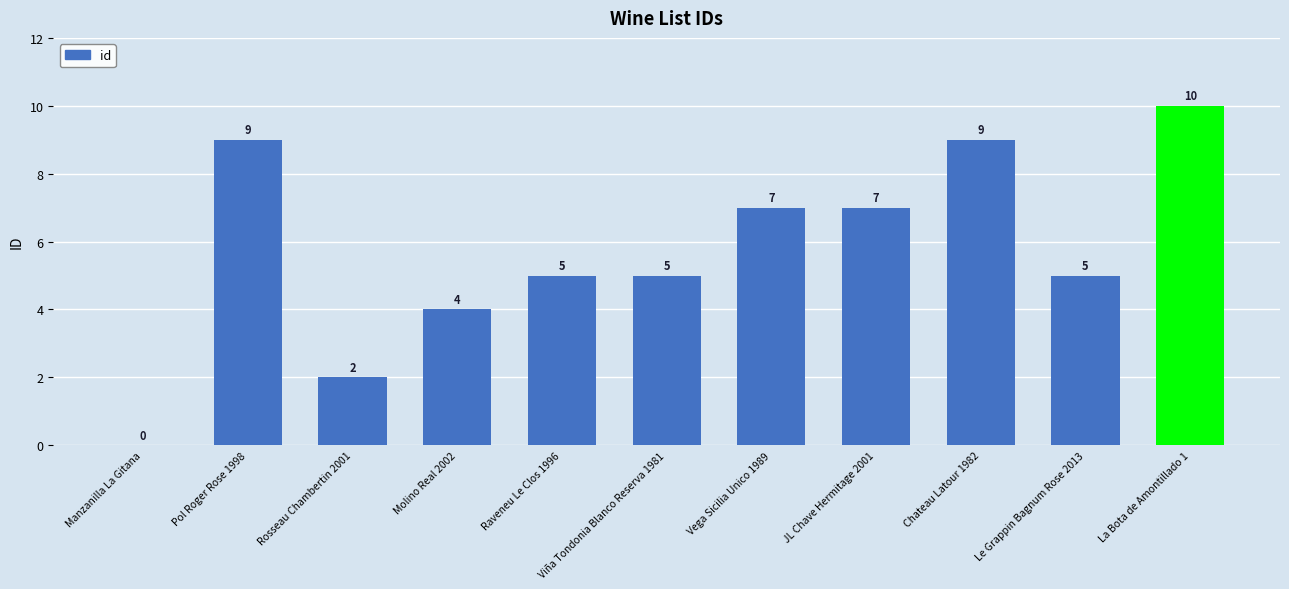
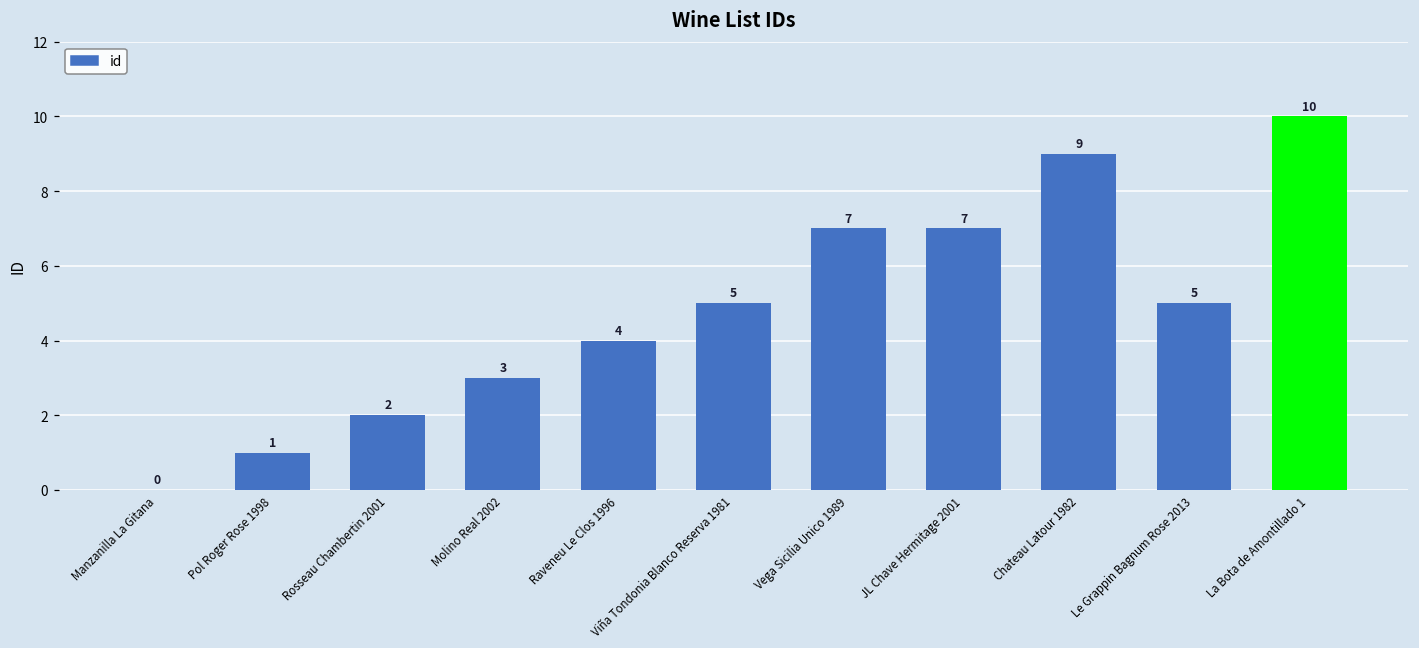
Pol Roger Rose 1998: 9 -> 1
Molino Real 2002: 4 -> 3
Raveneu Le Clos 1996: 5 -> 4
